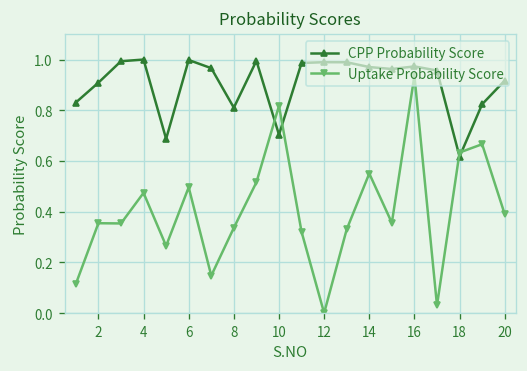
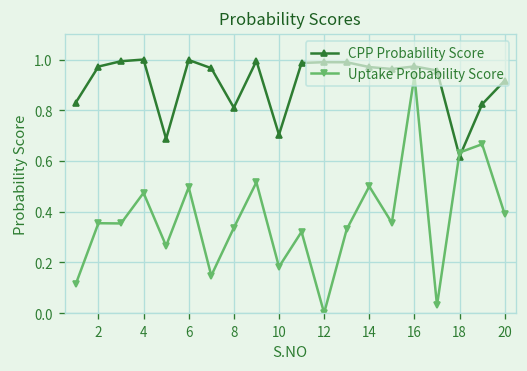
CPP Probability Score, 2: 0.91 -> 0.97
Uptake Probability Score, 10: 0.82 -> 0.18
Uptake Probability Score, 14: 0.55 -> 0.50
